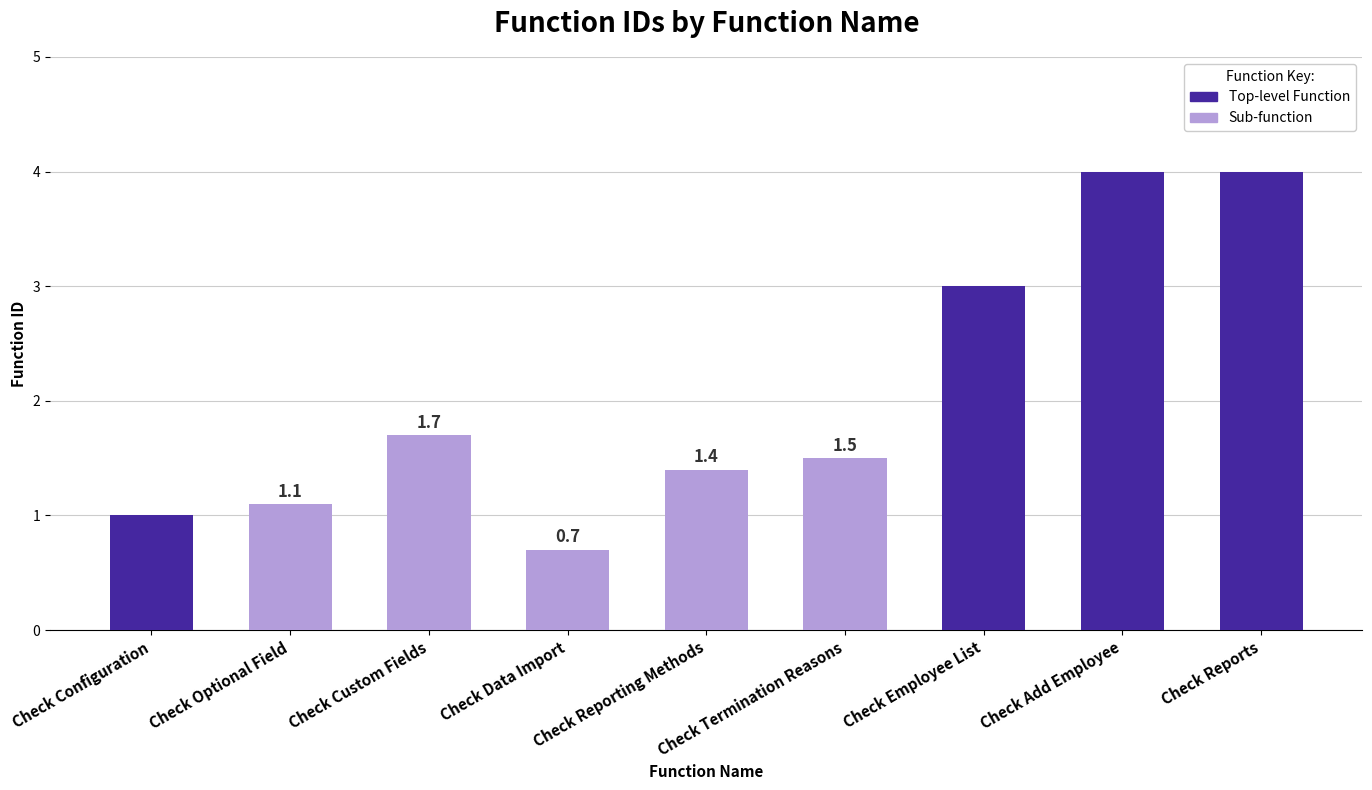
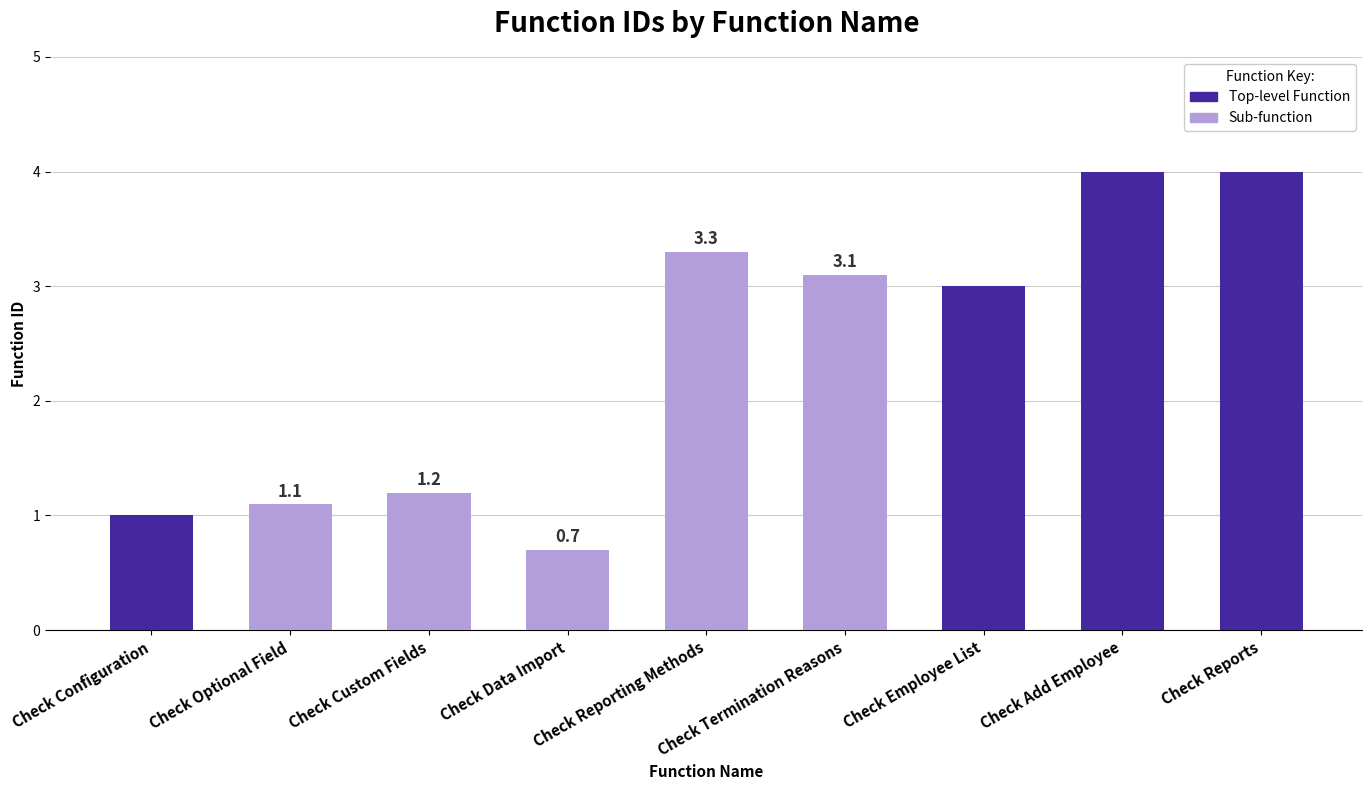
Check Custom Fields: 1.7 -> 1.2
Check Reporting Methods: 1.4 -> 3.3
Check Termination Reasons: 1.5 -> 3.1
